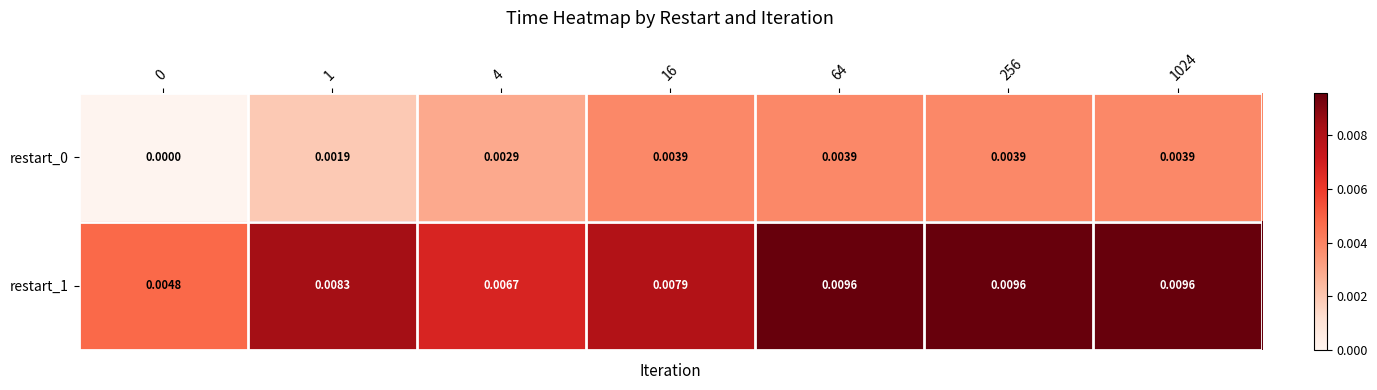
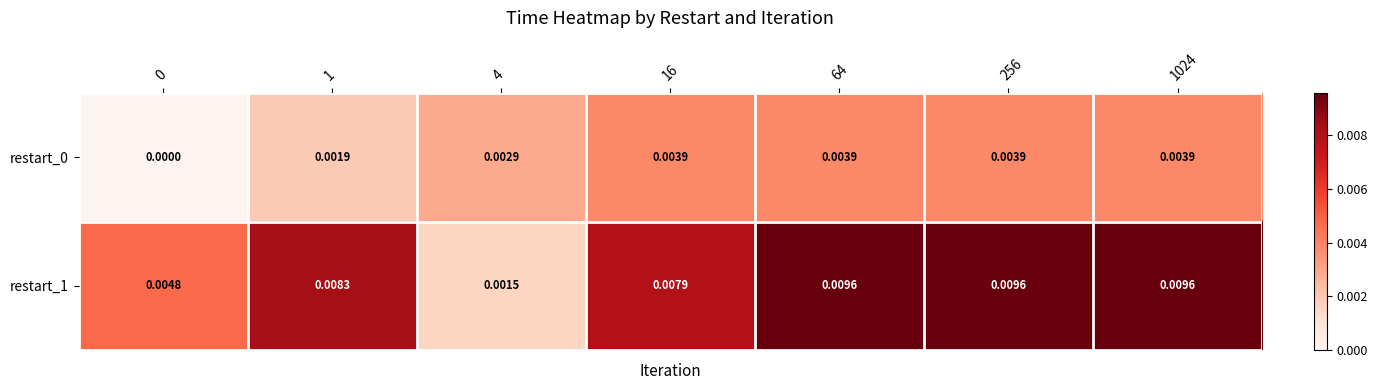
restart_1, 4: 0.0067 -> 0.0015
